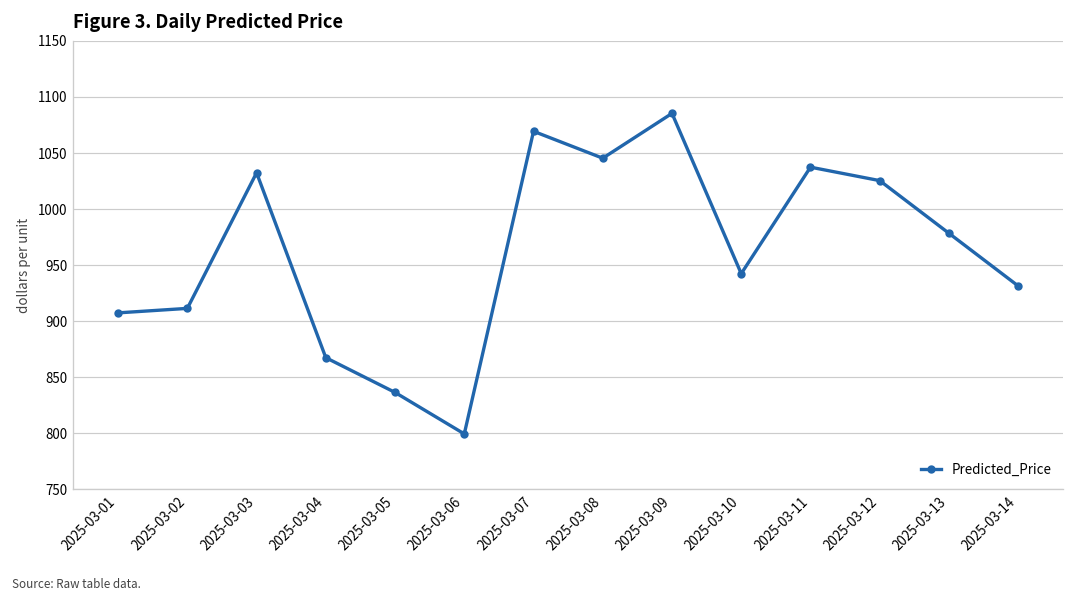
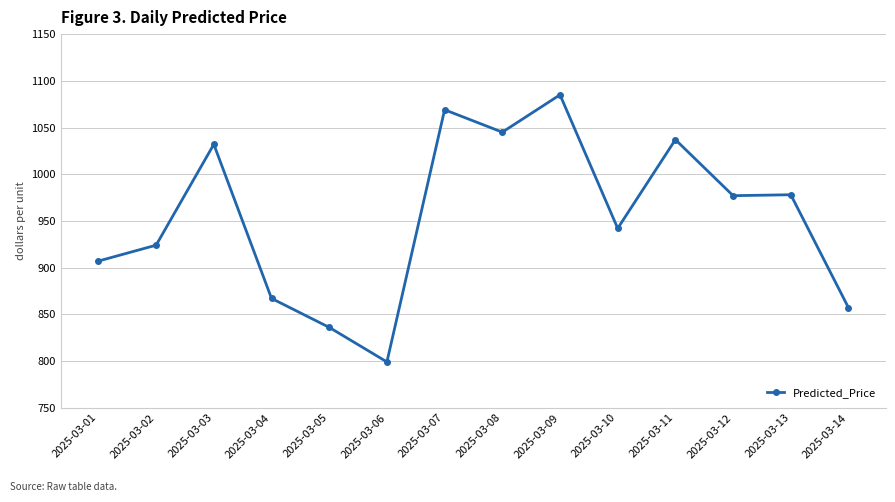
2025-03-02: 910 -> 920
2025-03-12: 1030 -> 980
2025-03-14: 930 -> 860
